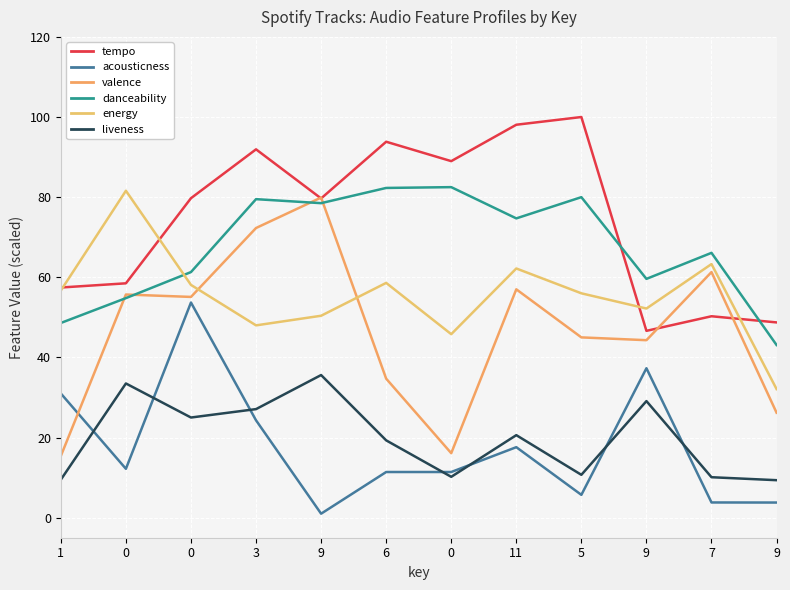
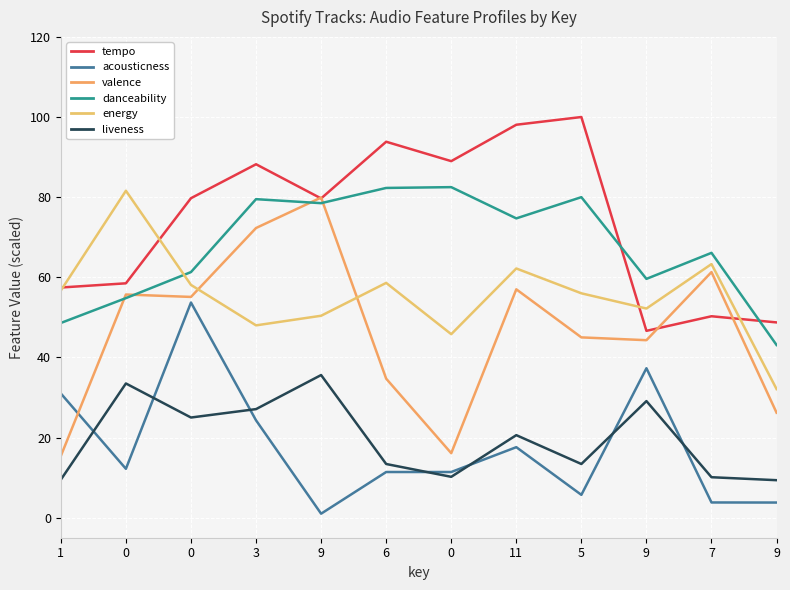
tempo, 3: 92 -> 88
liveness, 6: 19 -> 13
liveness, 5: 11 -> 13
